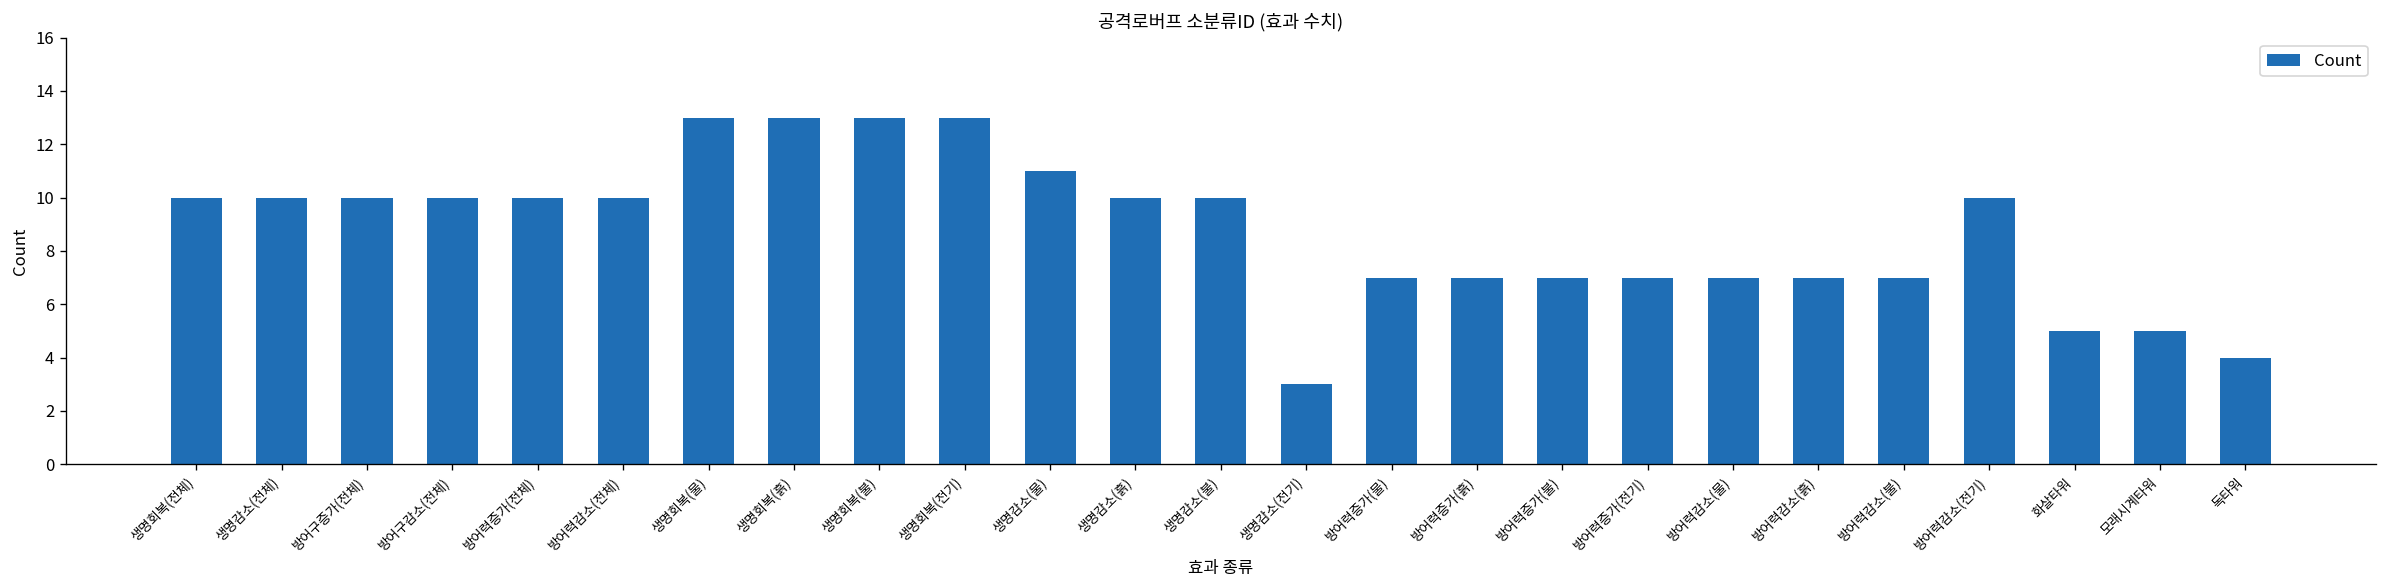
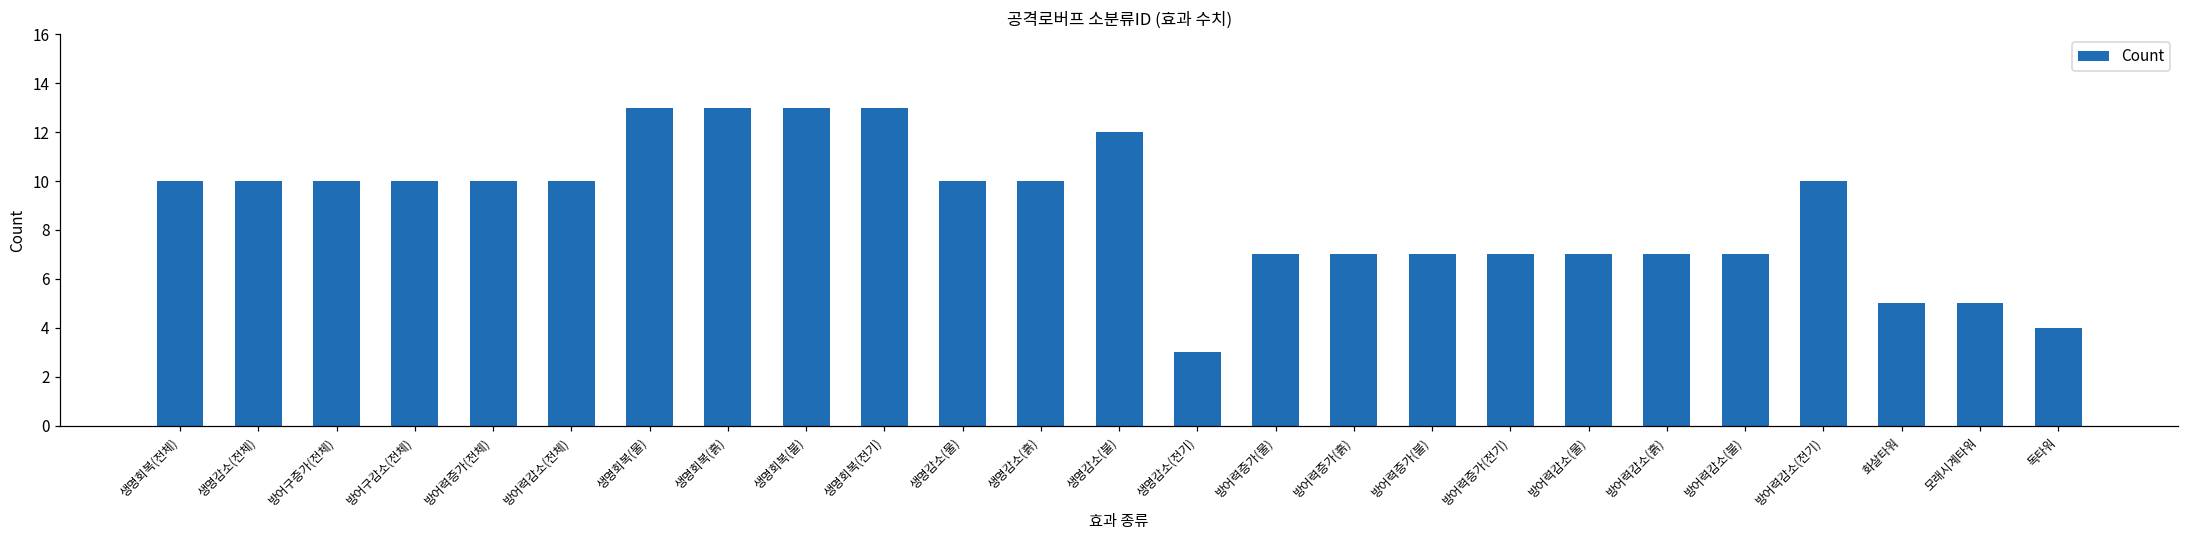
생명감소(물): 11 -> 10
생명감소(불): 10 -> 12
